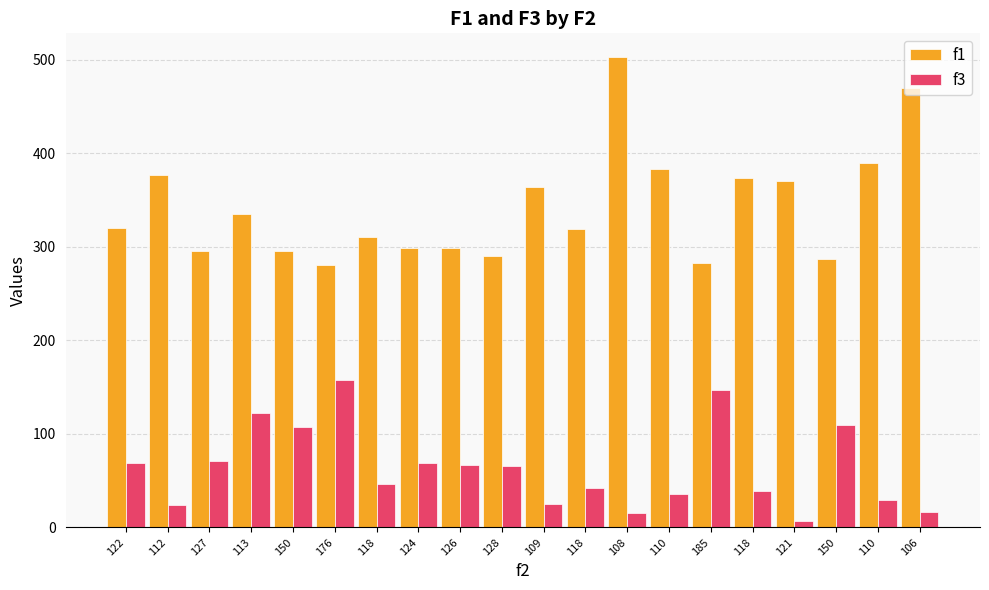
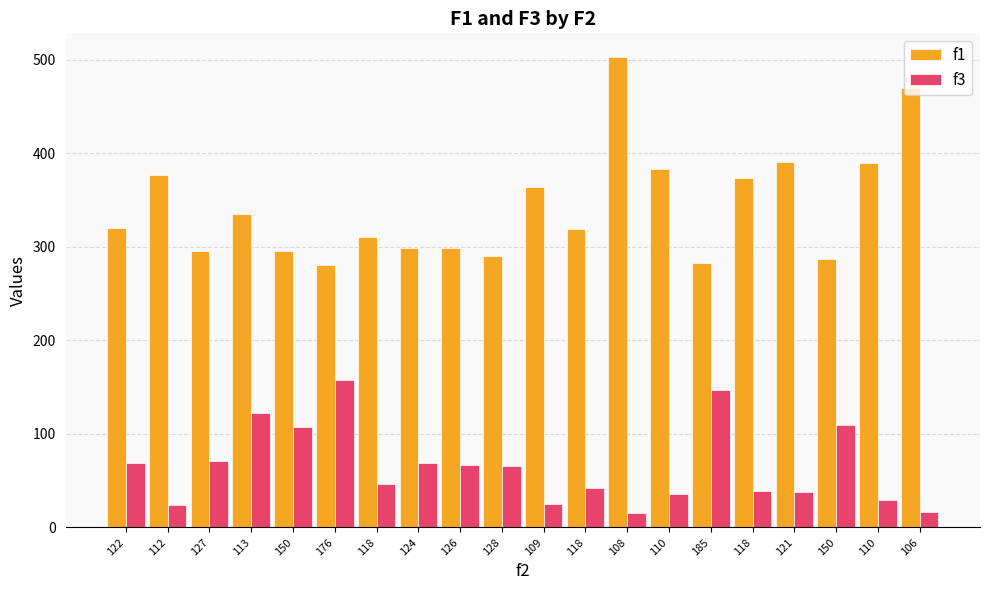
f1, 121: 370 -> 390
f3, 121: 10 -> 40
